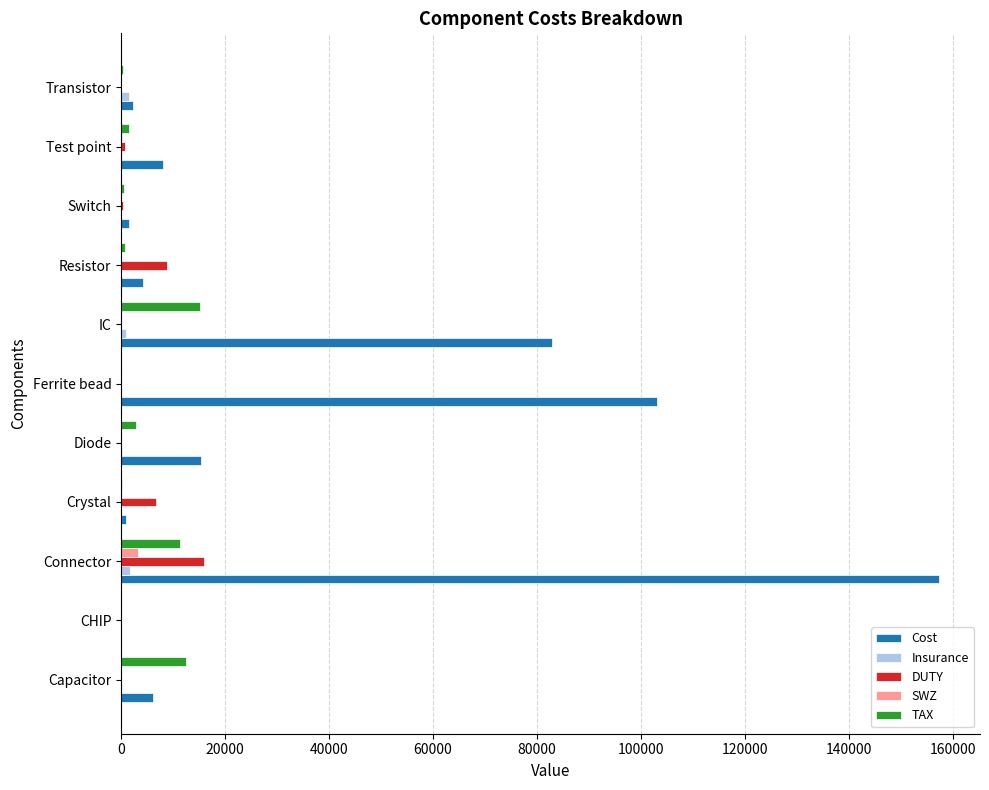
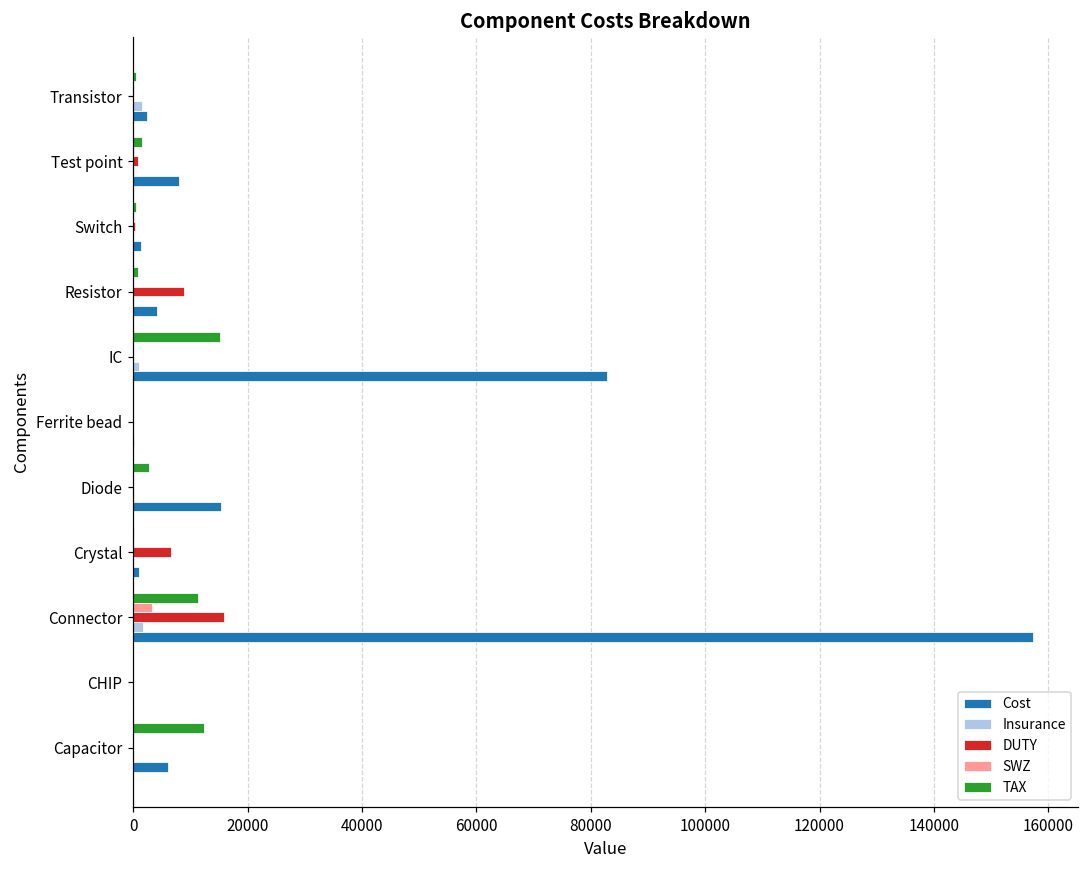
Cost, Ferrite bead: 103000 -> 0
